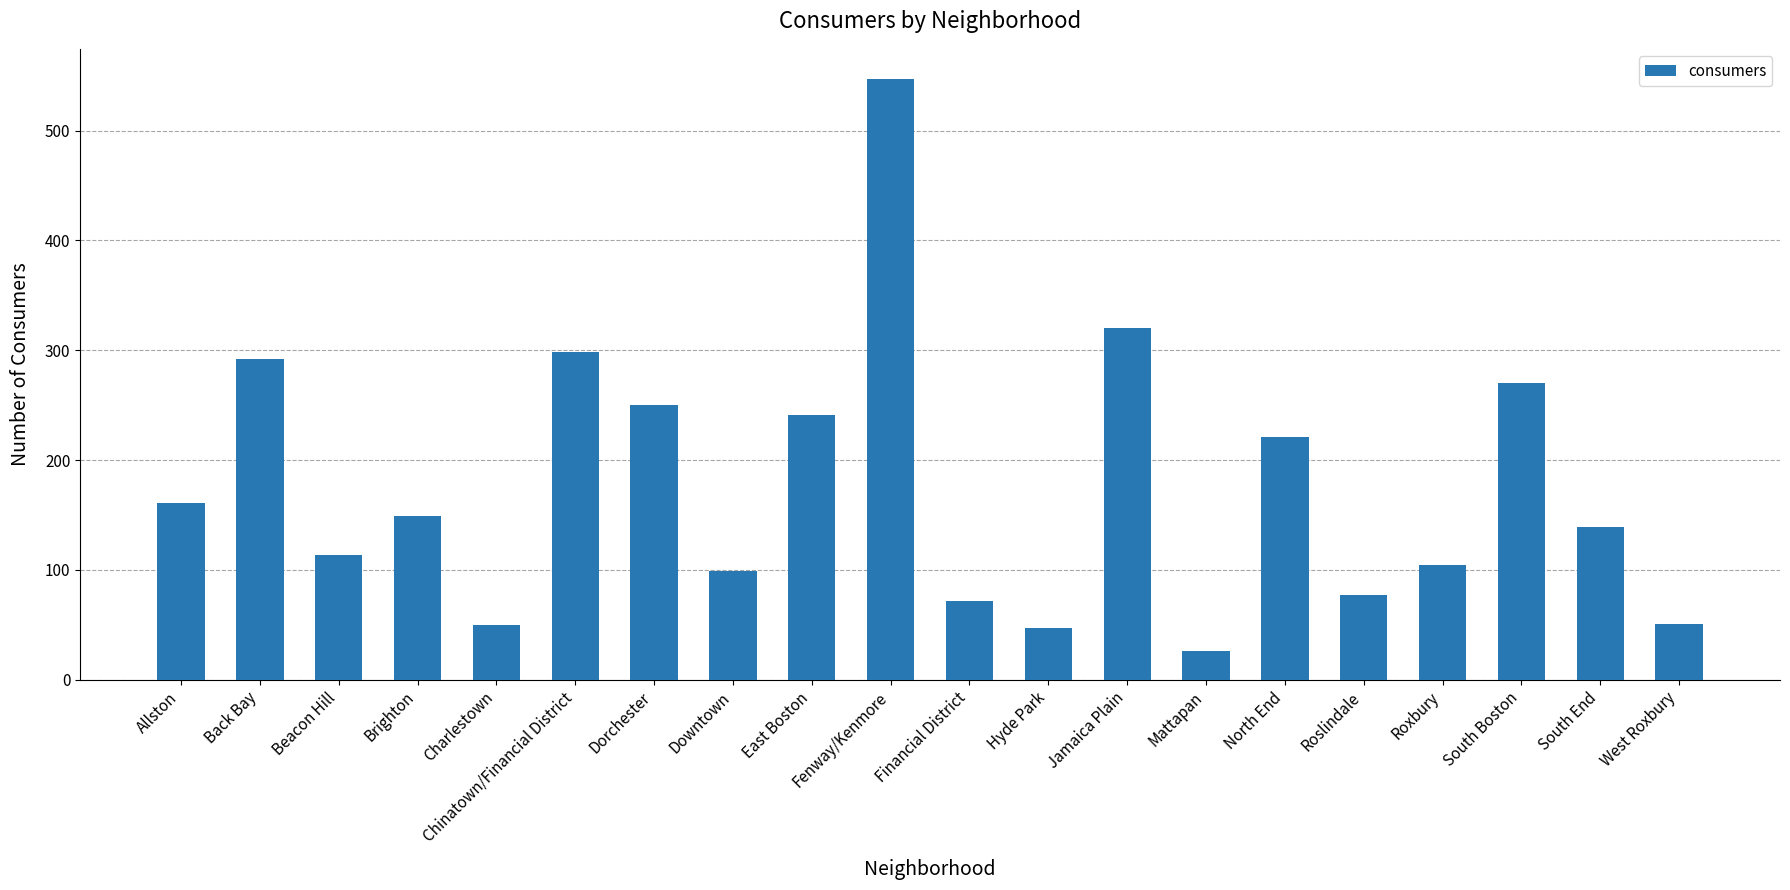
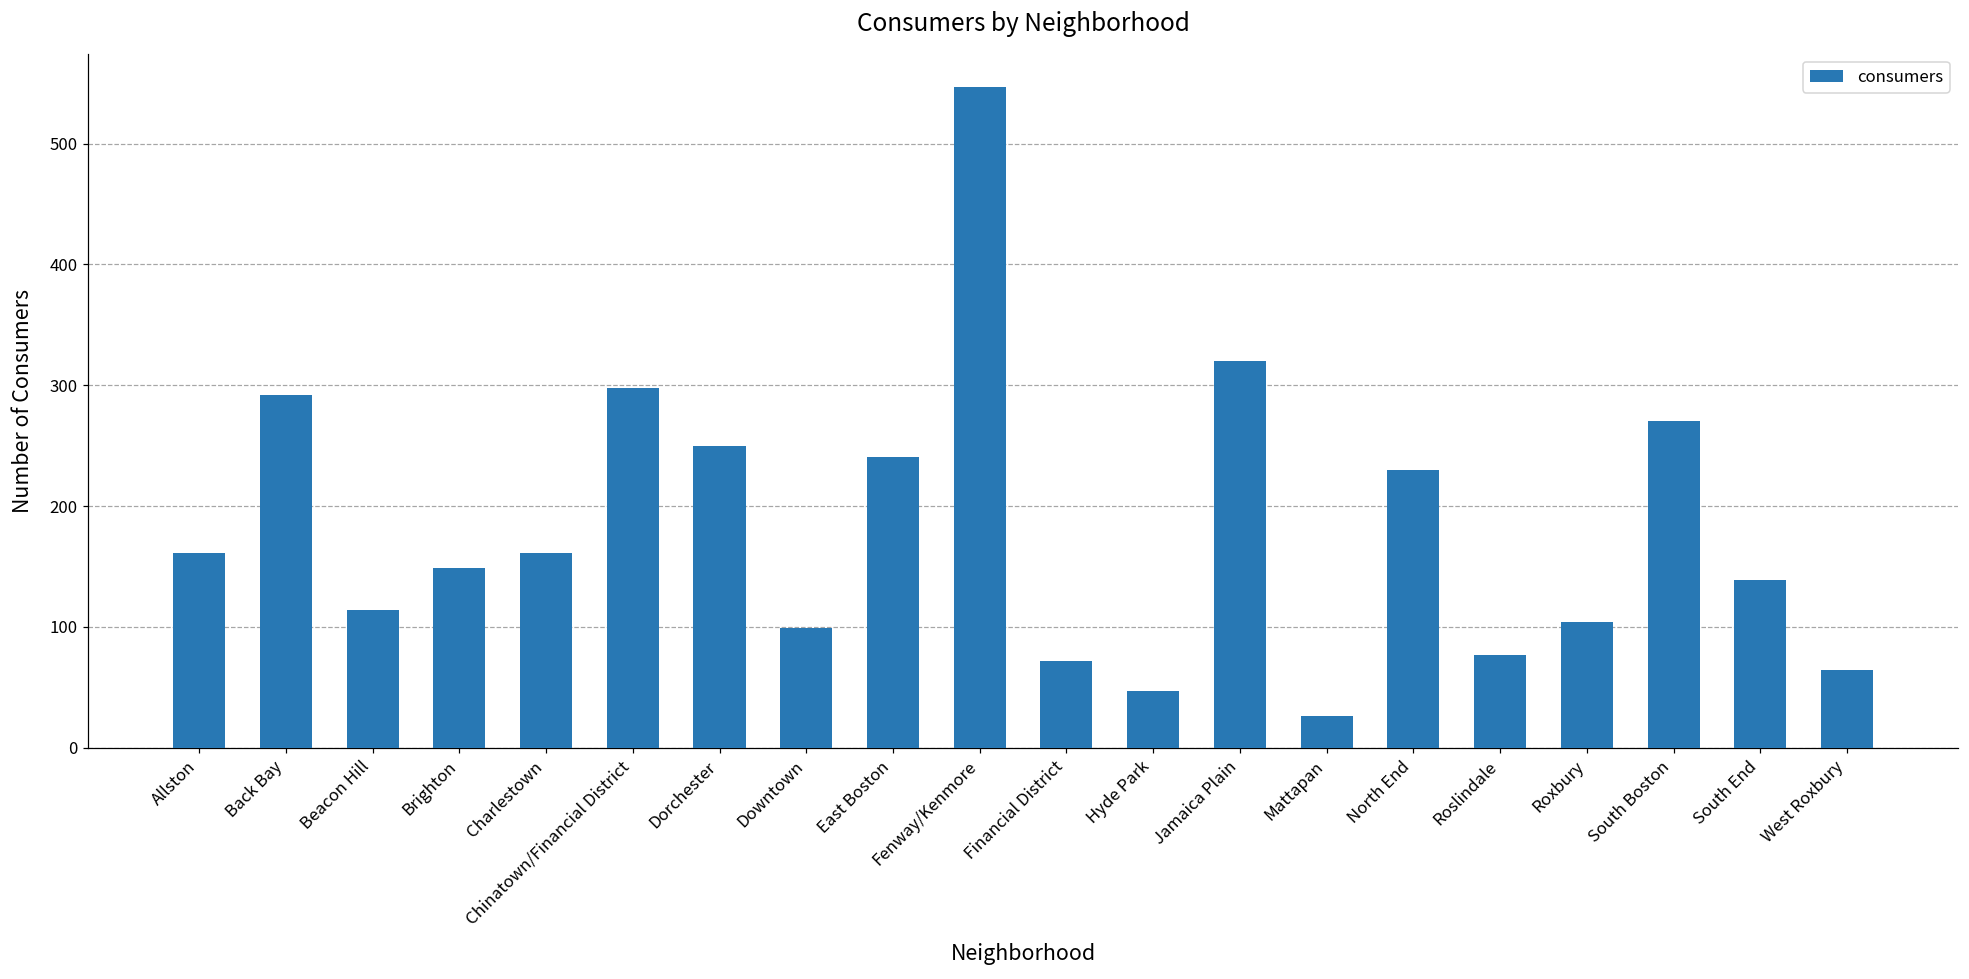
Charlestown: 50 -> 161
North End: 221 -> 230
West Roxbury: 51 -> 64
